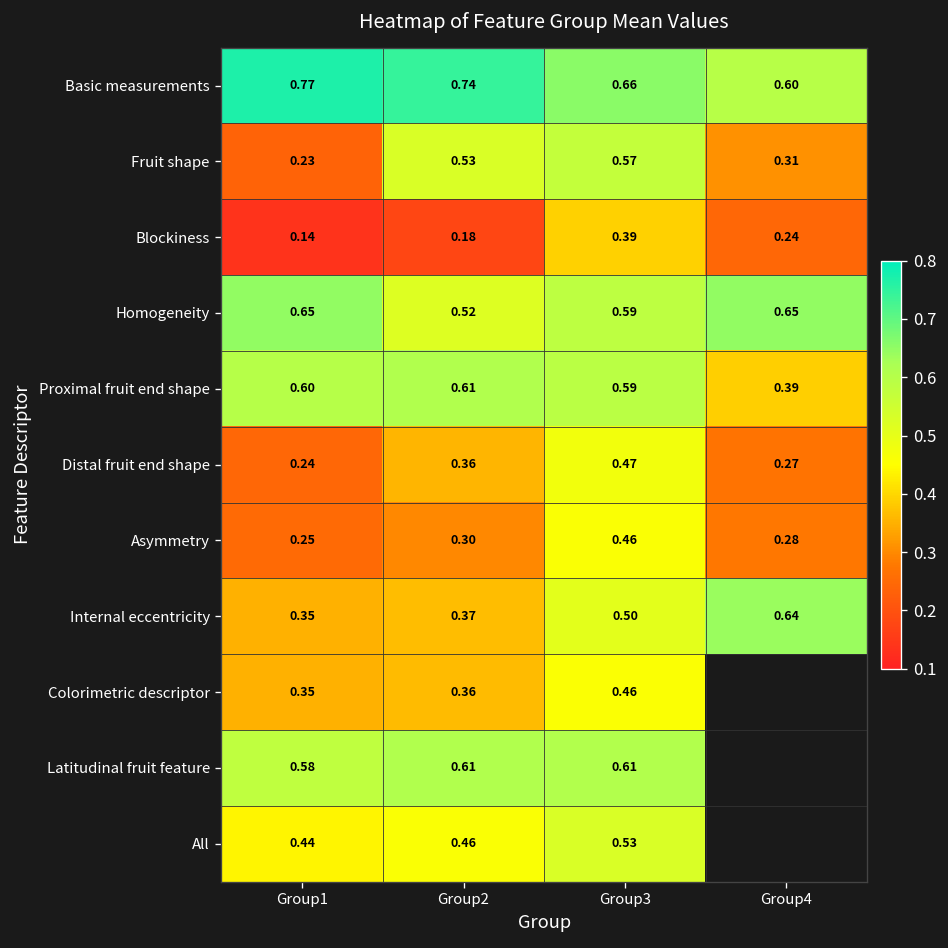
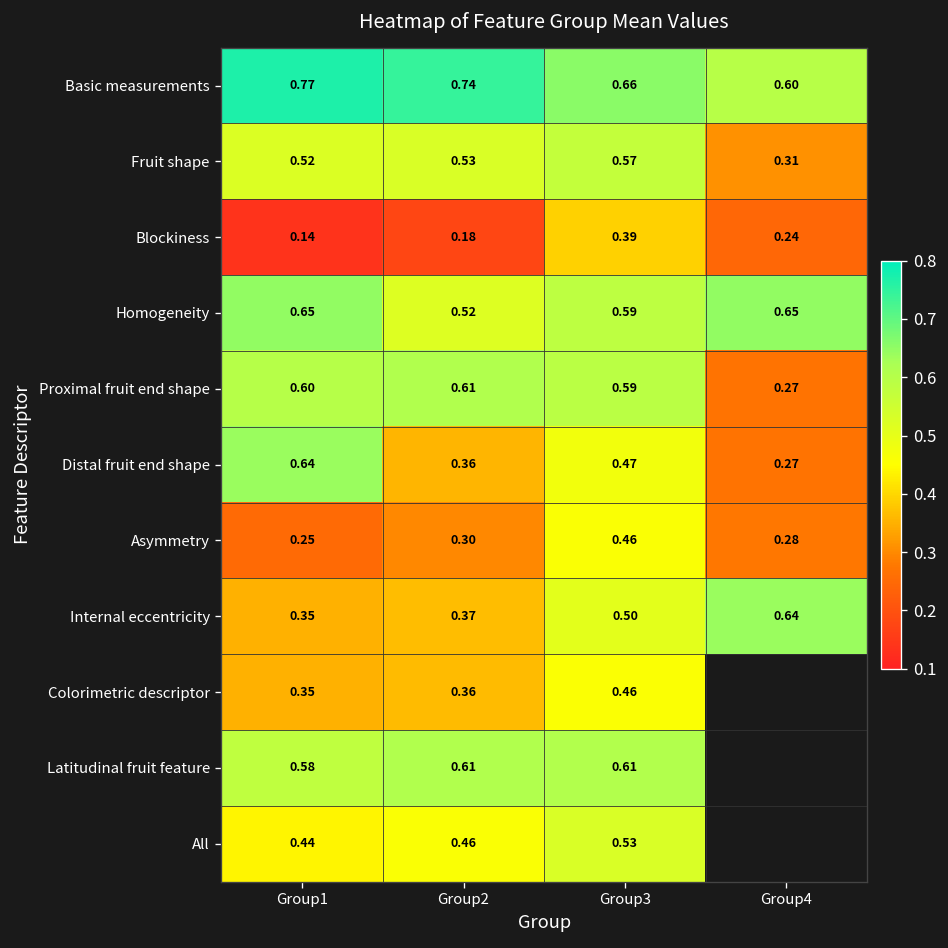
Fruit shape, Group1: 0.23 -> 0.52
Proximal fruit end shape, Group4: 0.39 -> 0.27
Distal fruit end shape, Group1: 0.24 -> 0.64
